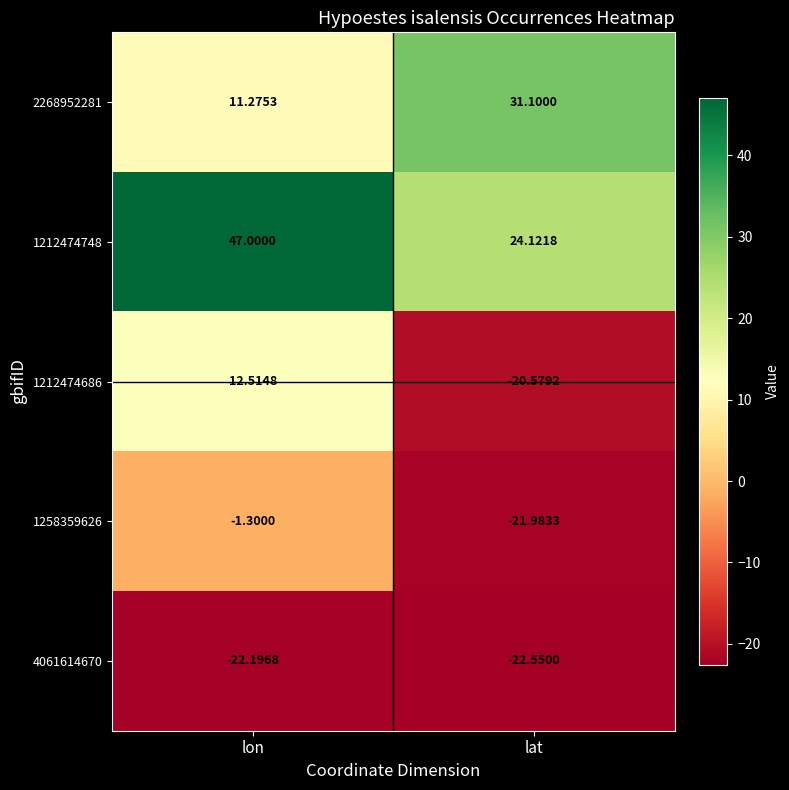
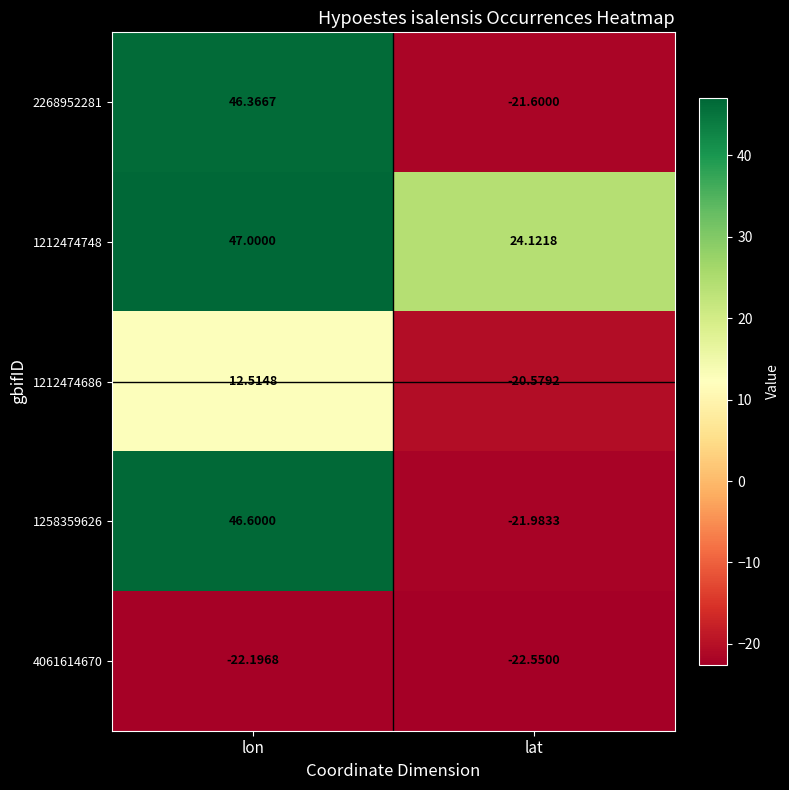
2268952281, lon: 11.2753 -> 46.3667
2268952281, lat: 31.1000 -> -21.6000
1258359626, lon: -1.3000 -> 46.6000
